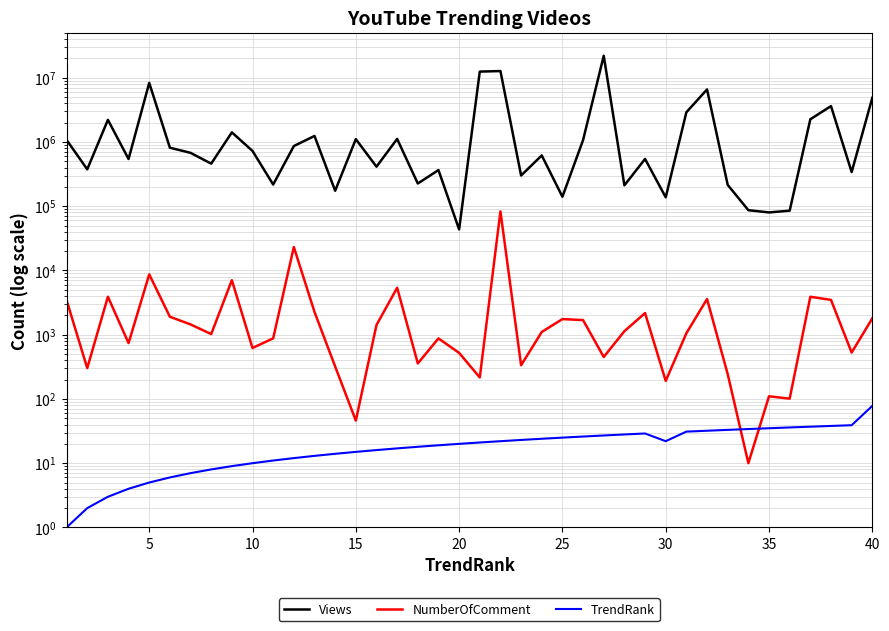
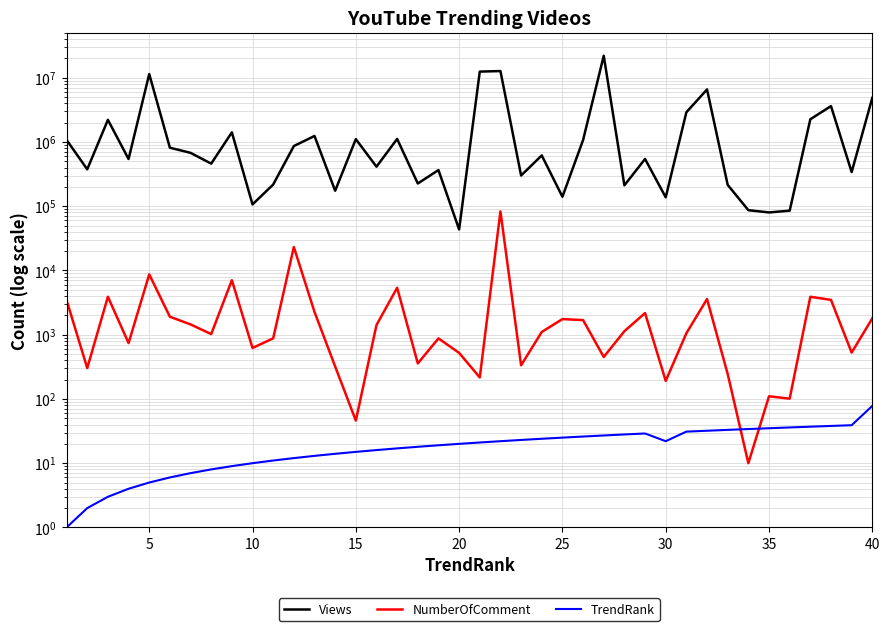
Views, 5: 8000000 -> 11000000
Views, 10: 700000 -> 110000
